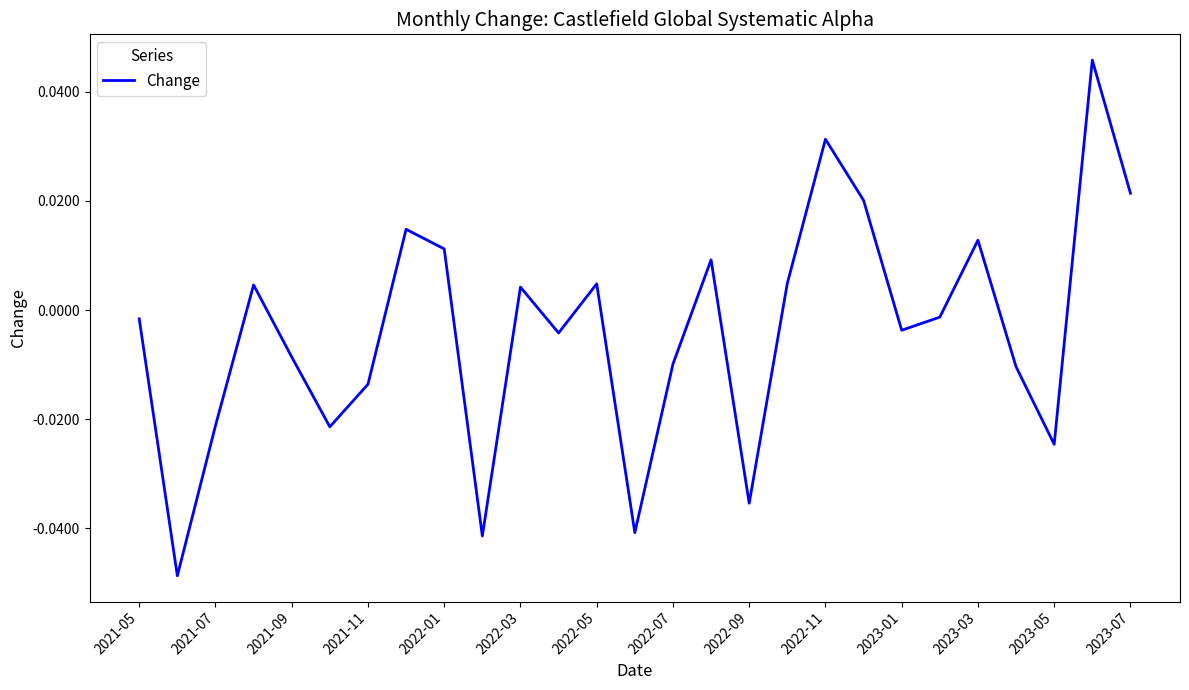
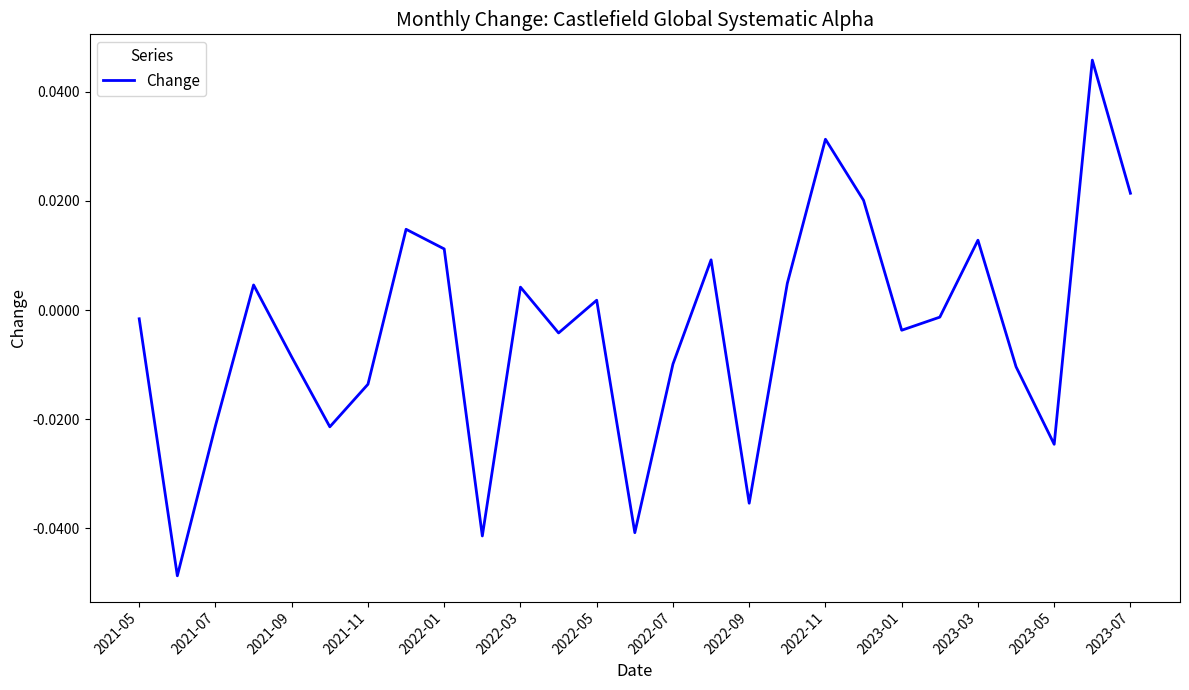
2022-05: 0.005 -> 0.002
